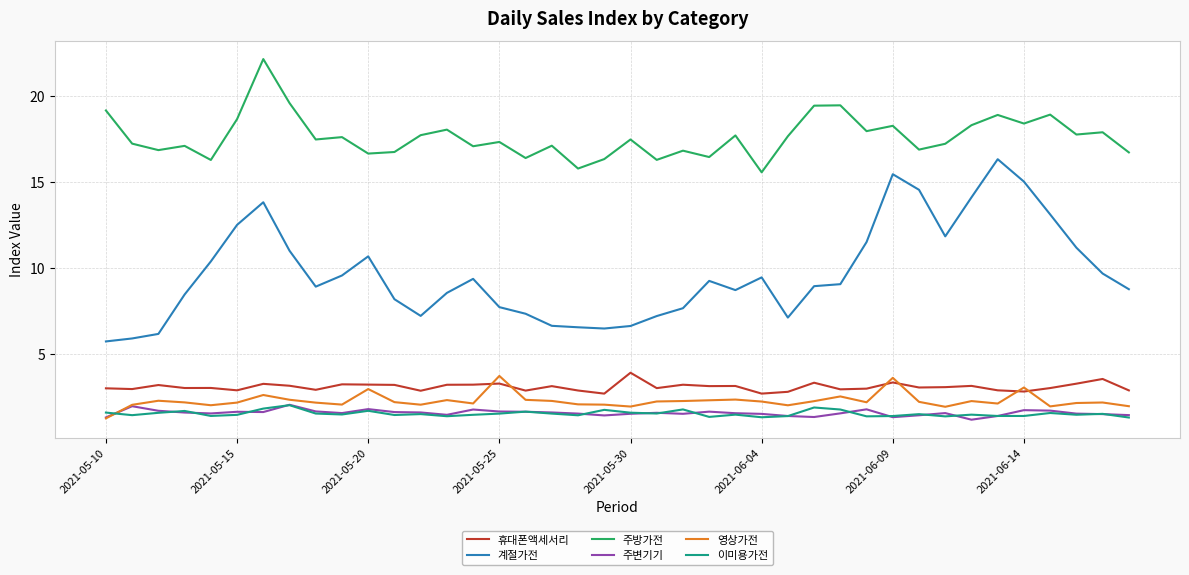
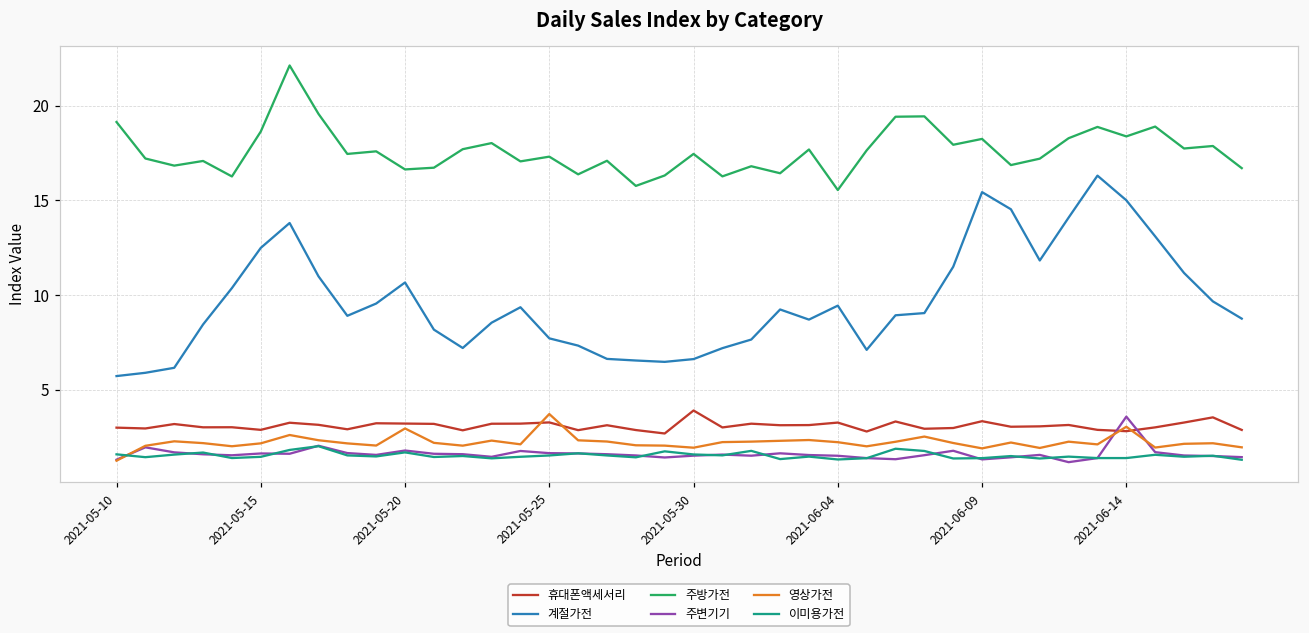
휴대폰액세서리, 2021-06-04: 2.7 -> 3.3
영상가전, 2021-06-09: 3.6 -> 1.9
주변기기, 2021-06-14: 1.7 -> 3.6
